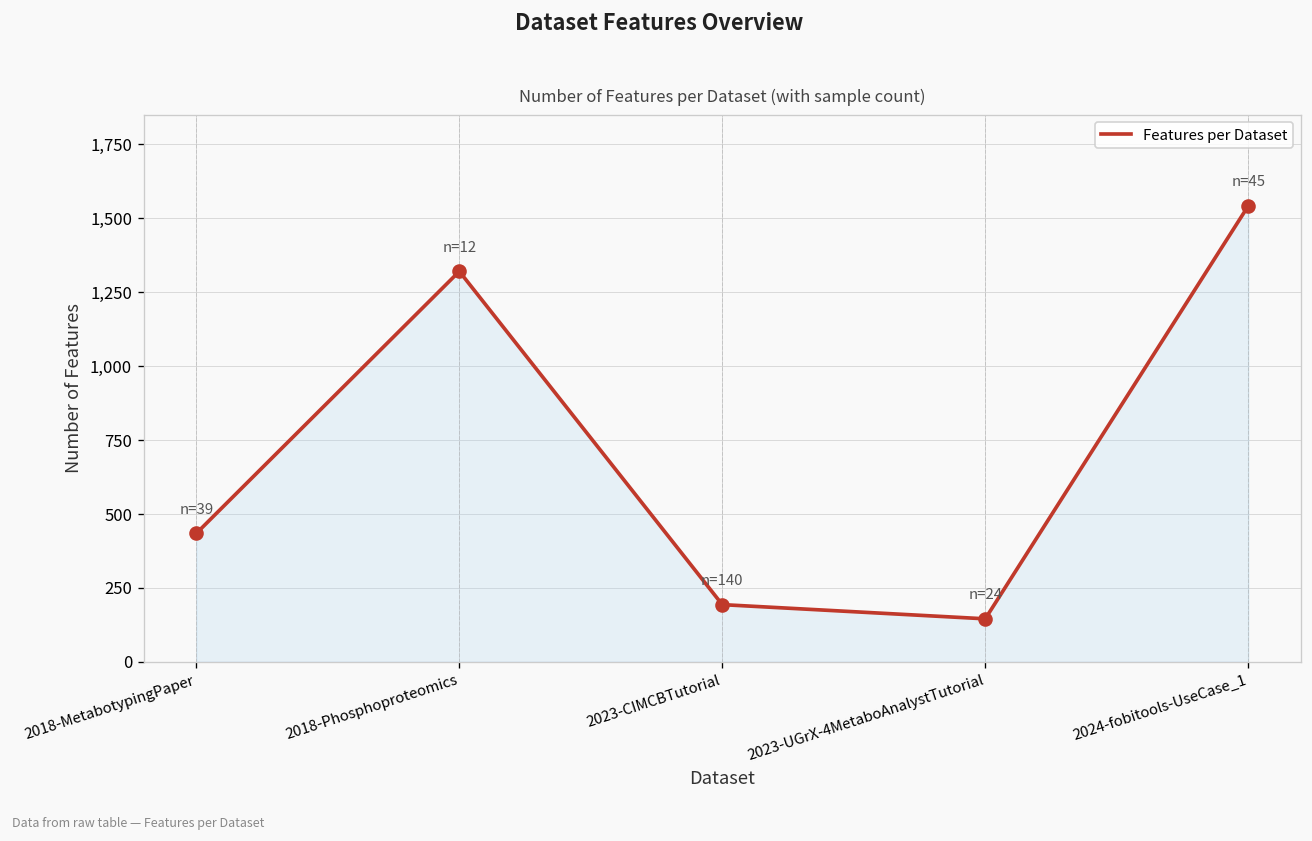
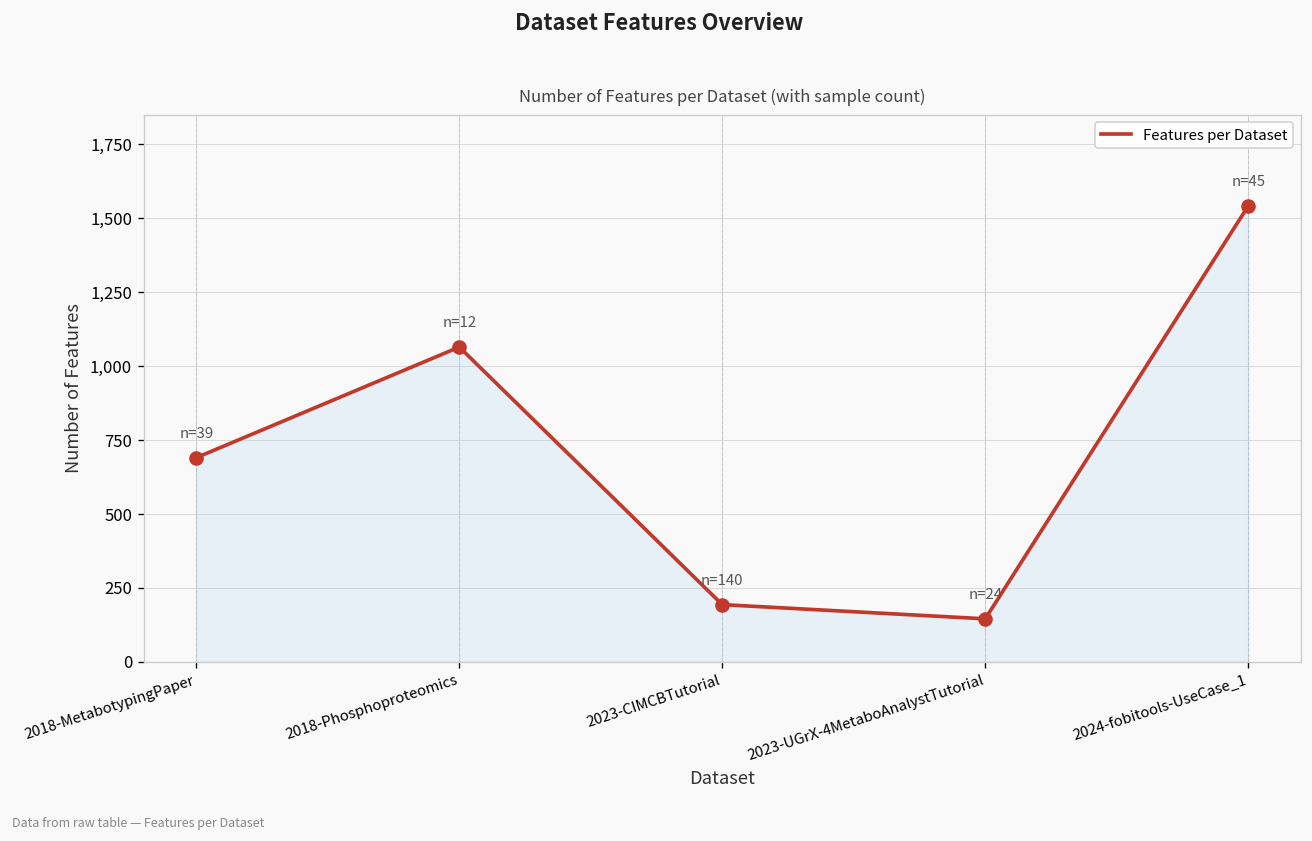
2018-MetabotypingPaper: 430 -> 690
2018-Phosphoproteomics: 1,320 -> 1,060
